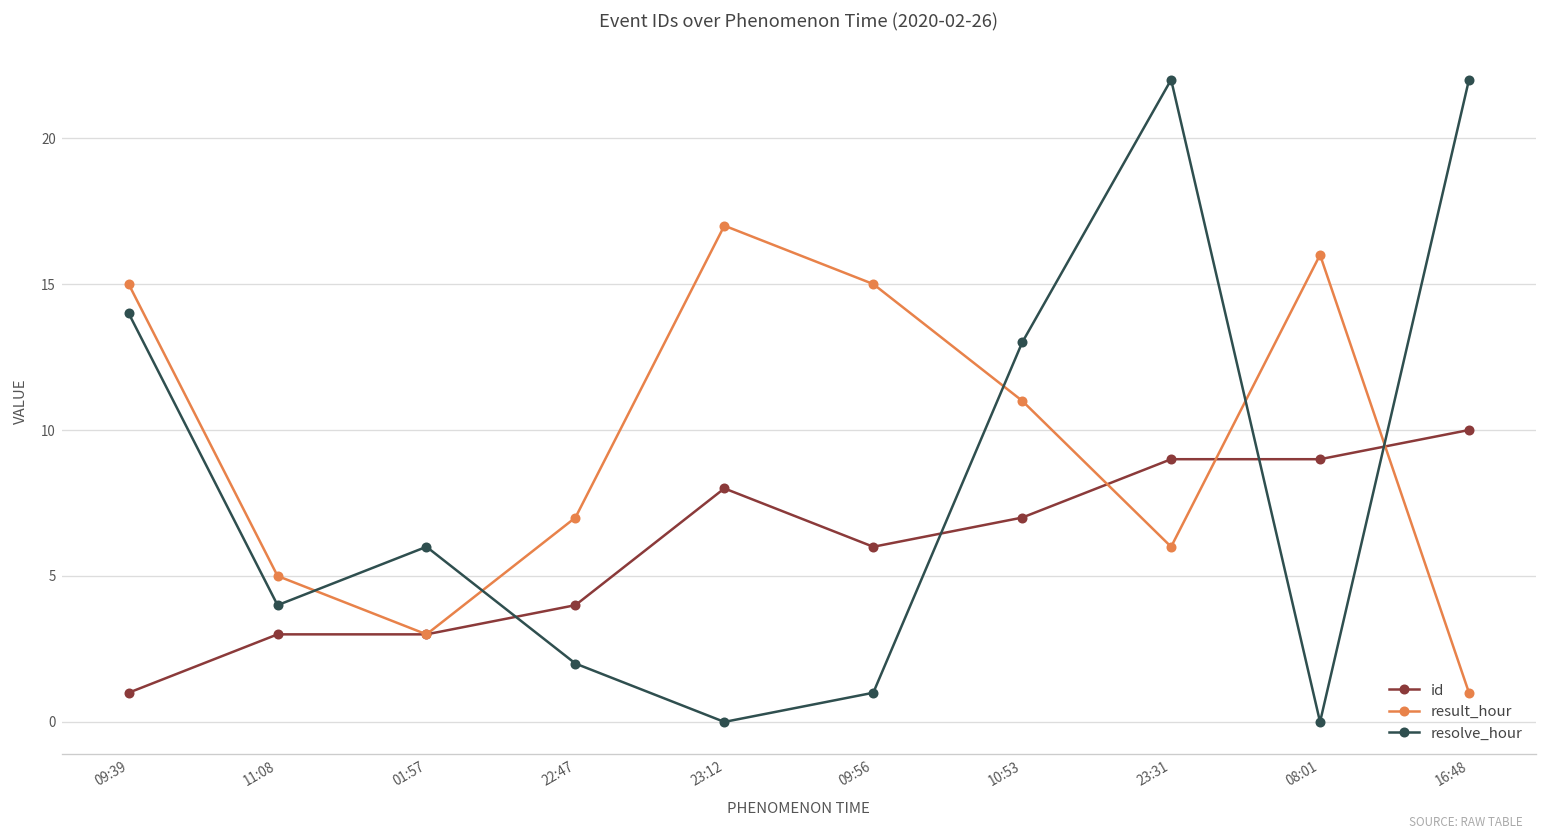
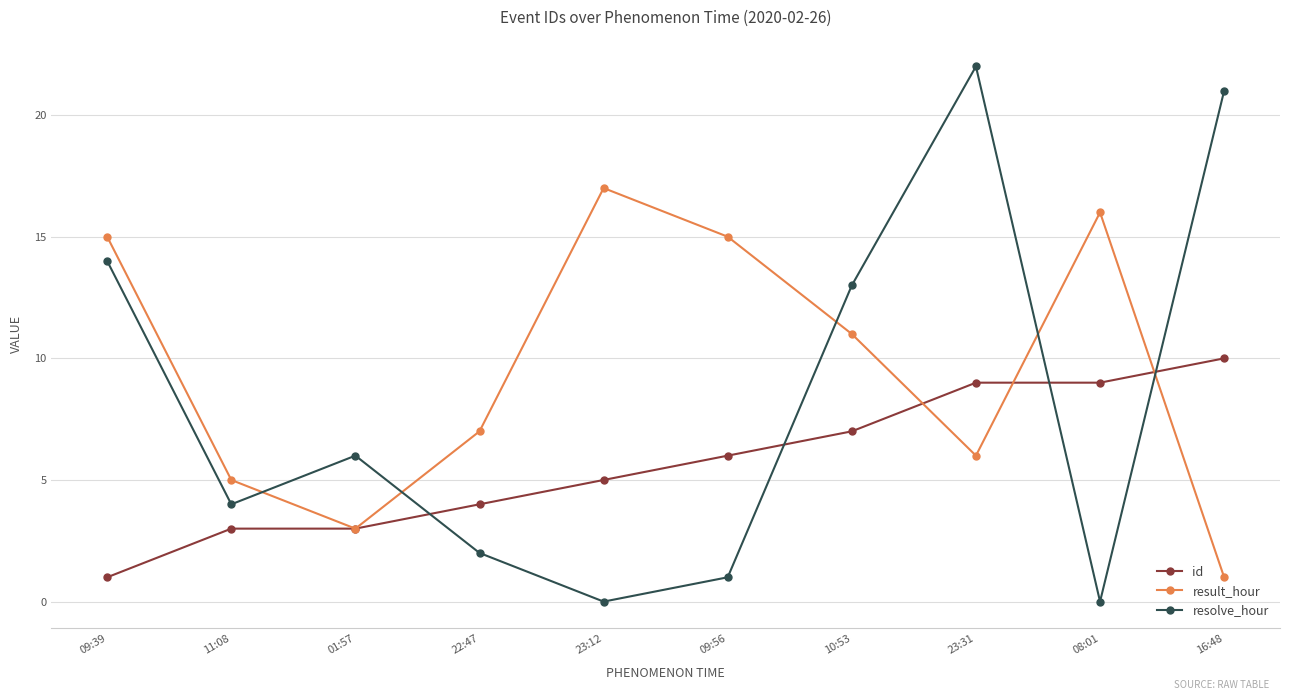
id, 23:12: 8 -> 5
resolve_hour, 16:48: 22 -> 21
